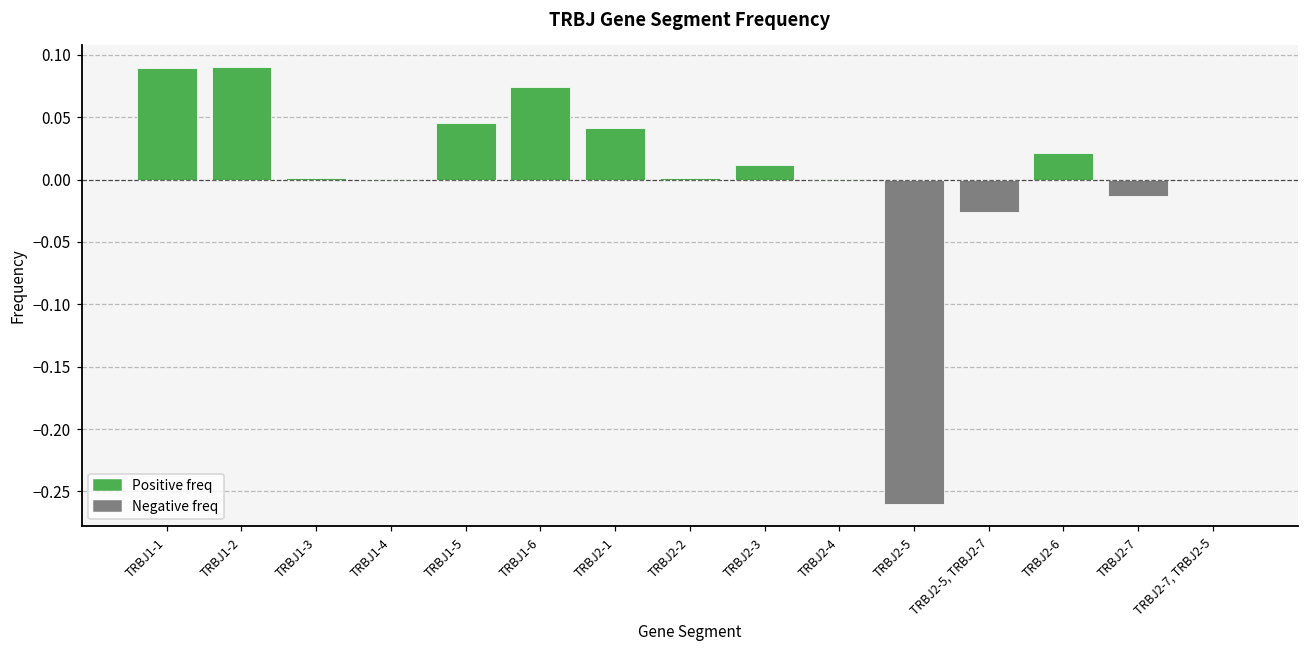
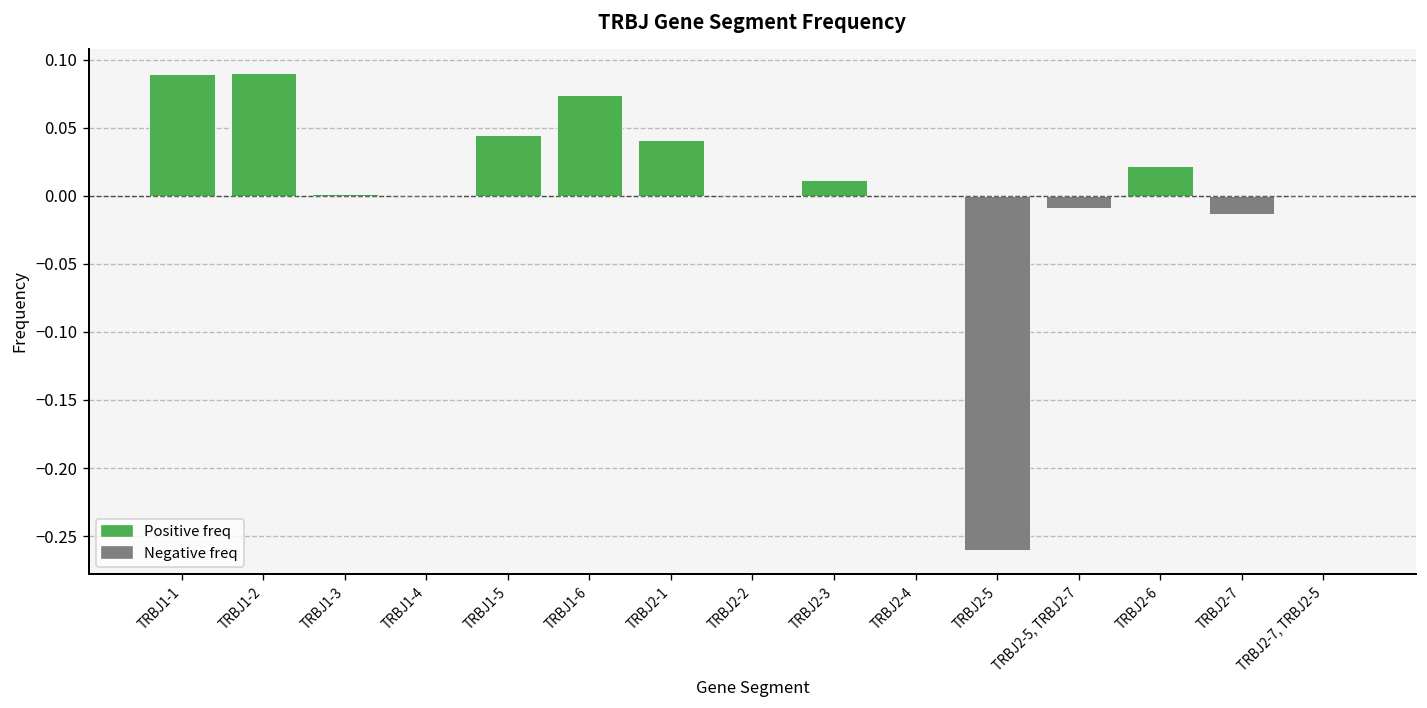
Negative freq, TRBJ2-5, TRBJ2-7: -0.026 -> -0.009
